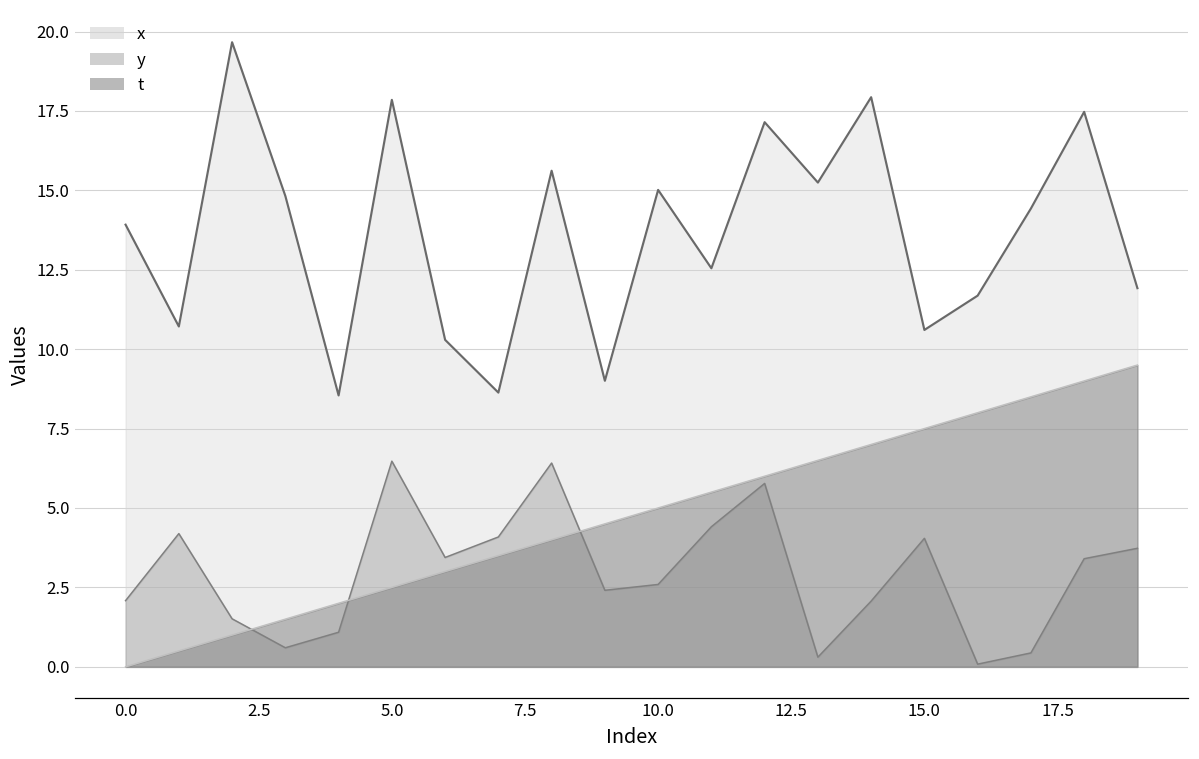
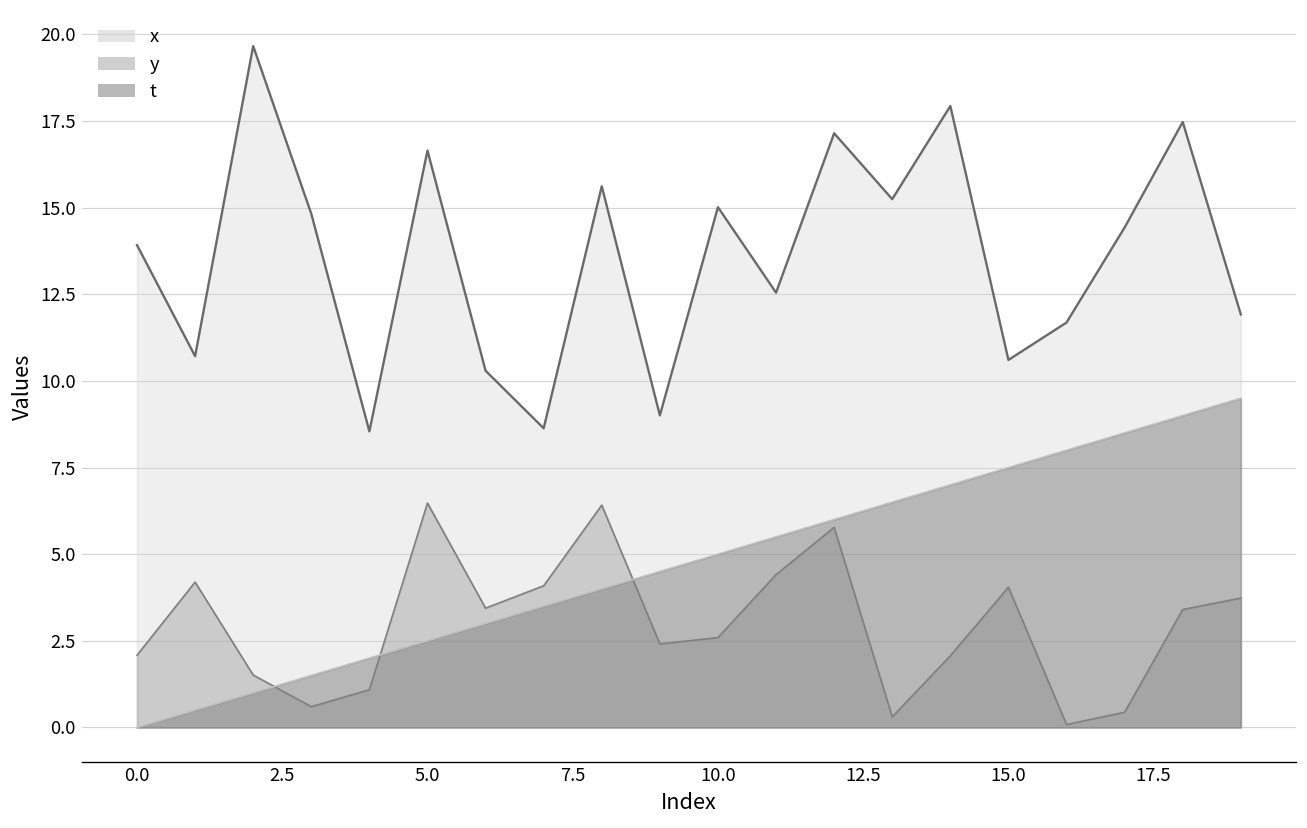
x, 5.0: 17.9 -> 16.6
